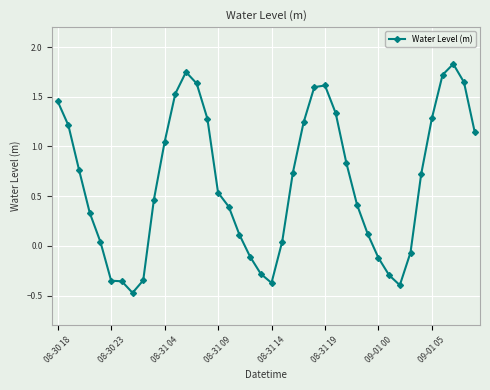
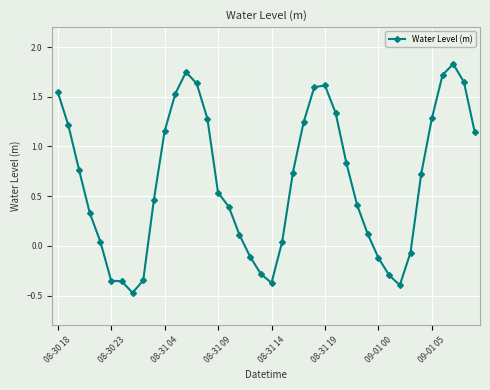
08-30 18: 1.45 -> 1.55
08-31 04: 1.0 -> 1.2
